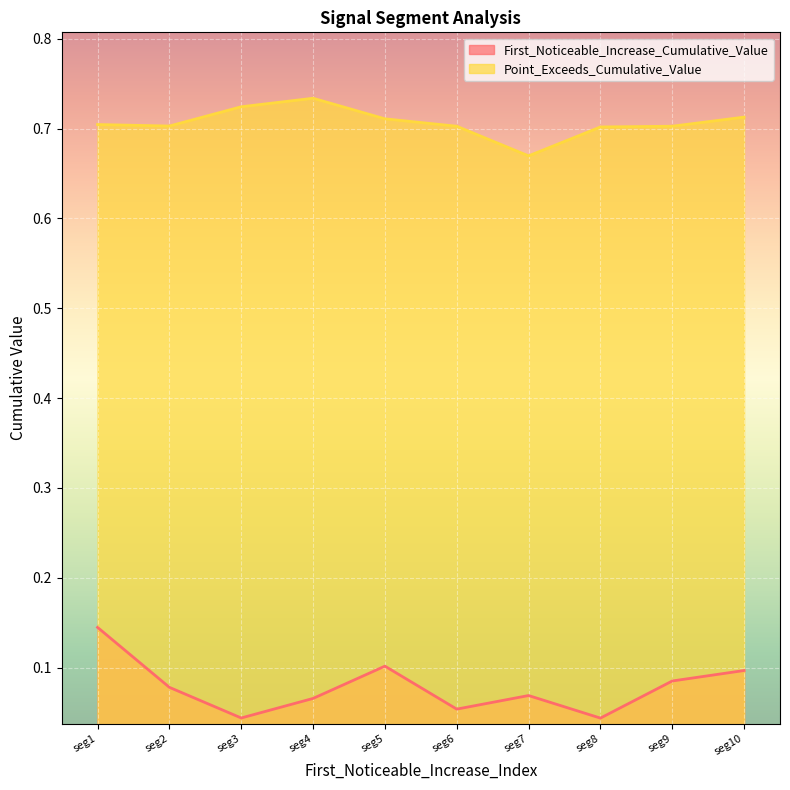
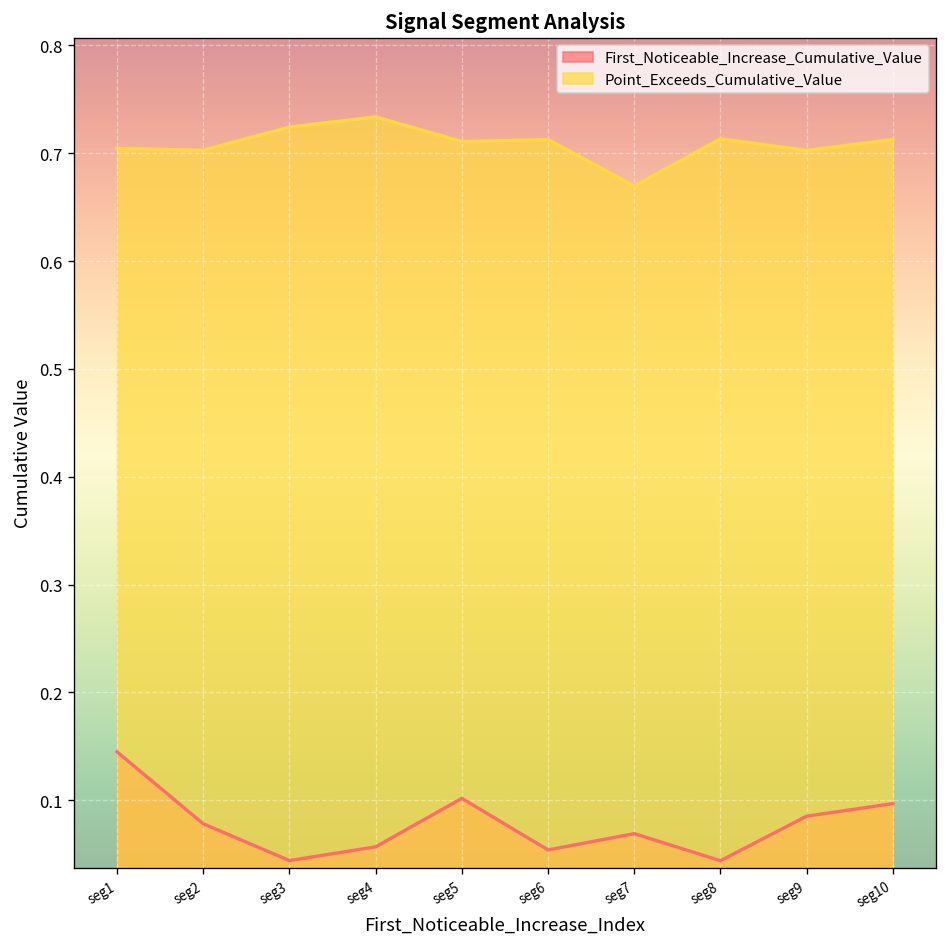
First_Noticeable_Increase_Cumulative_Value, seg4: 0.07 -> 0.06
Point_Exceeds_Cumulative_Value, seg6: 0.70 -> 0.71
Point_Exceeds_Cumulative_Value, seg8: 0.70 -> 0.71
